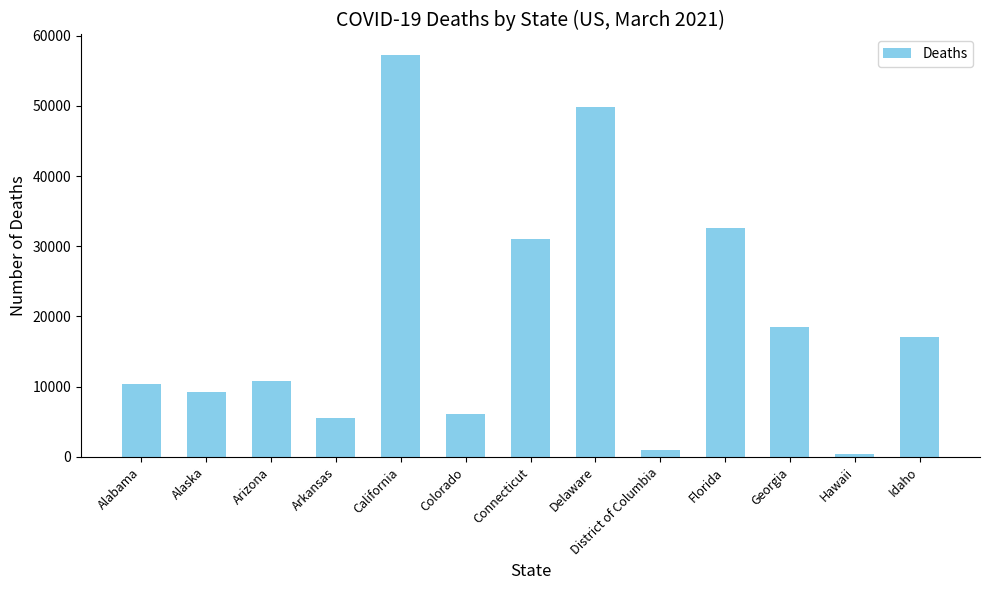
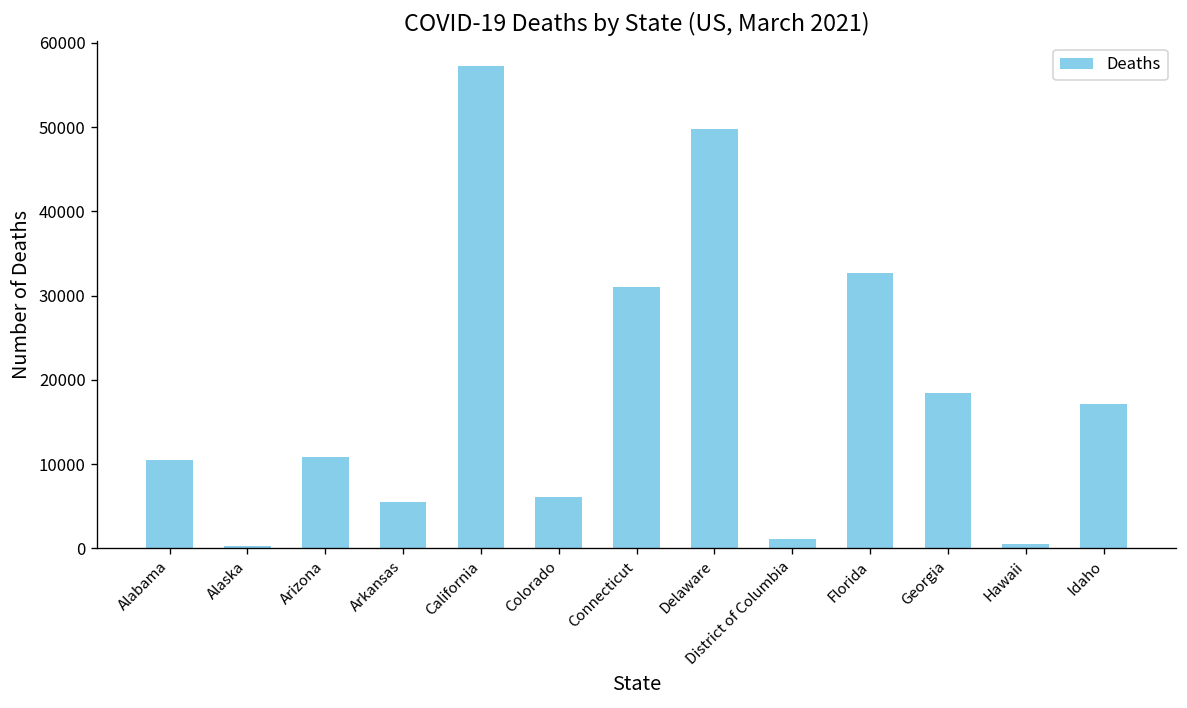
Alaska: 9000 -> 0
